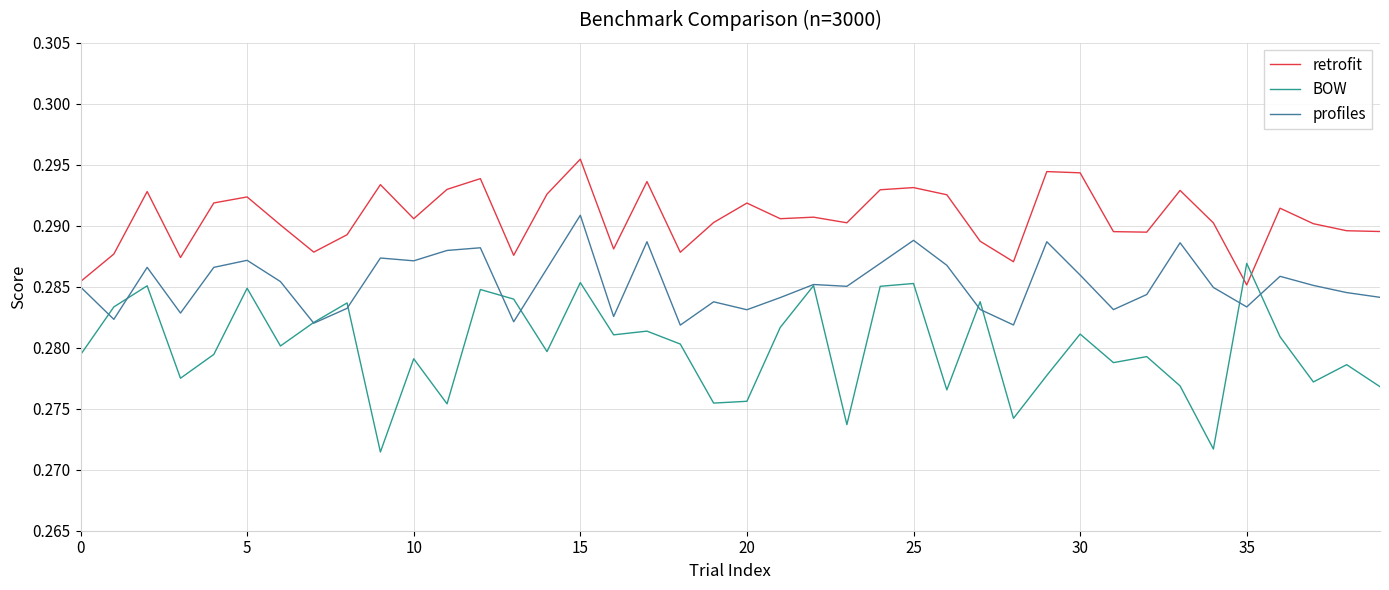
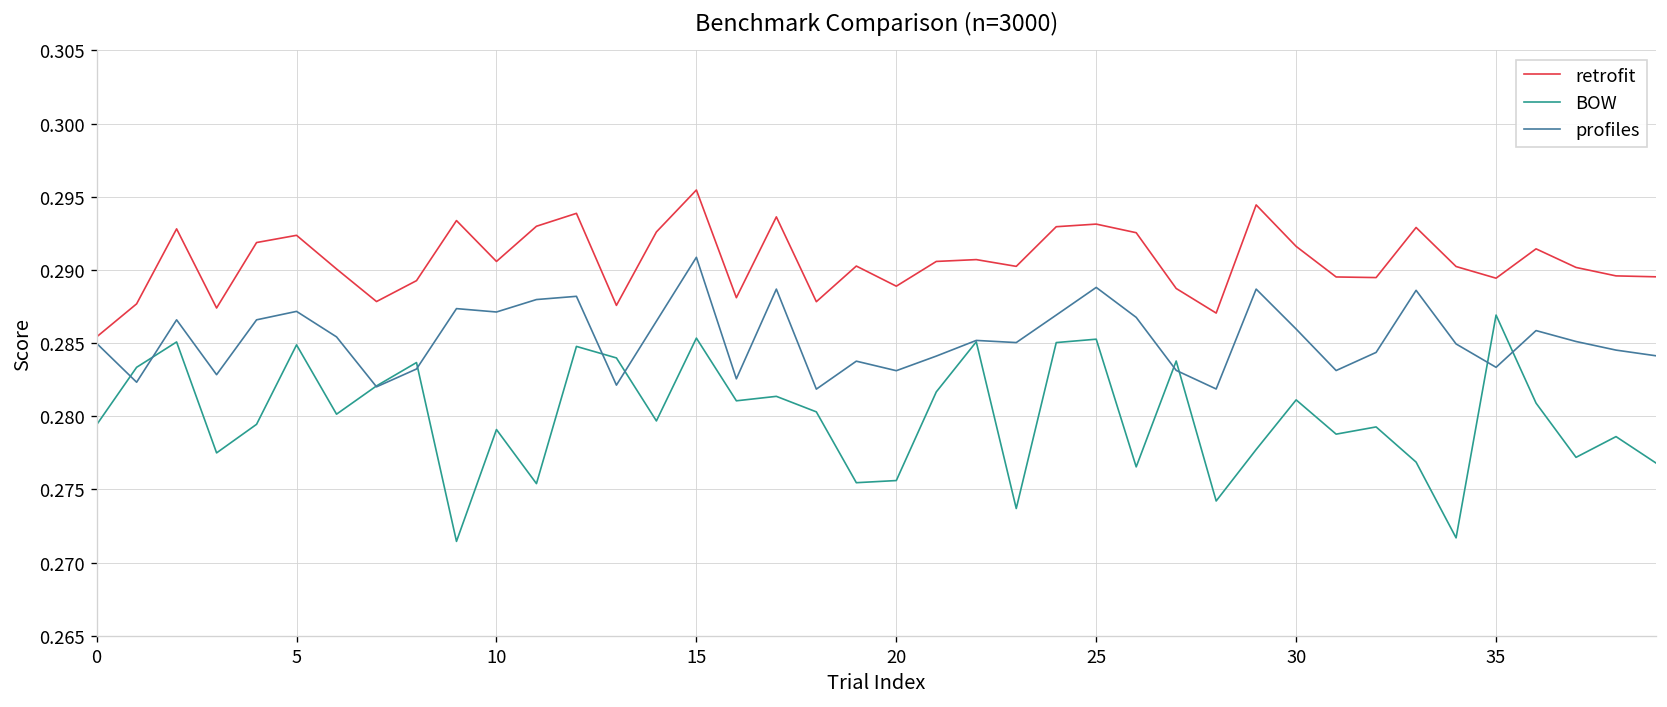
retrofit, 20: 0.2919 -> 0.2889
retrofit, 30: 0.2943 -> 0.2916
retrofit, 35: 0.2852 -> 0.2894
